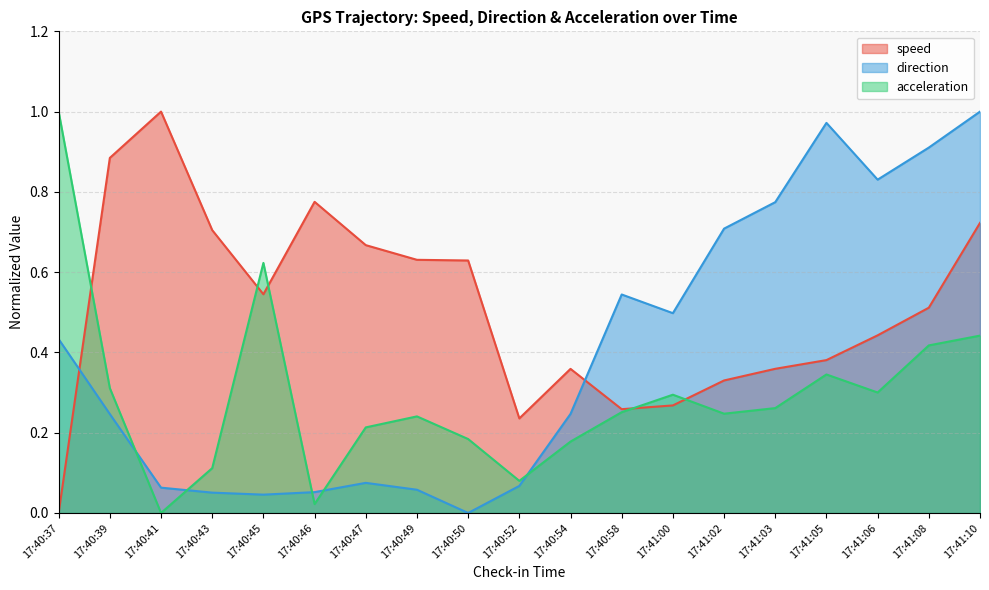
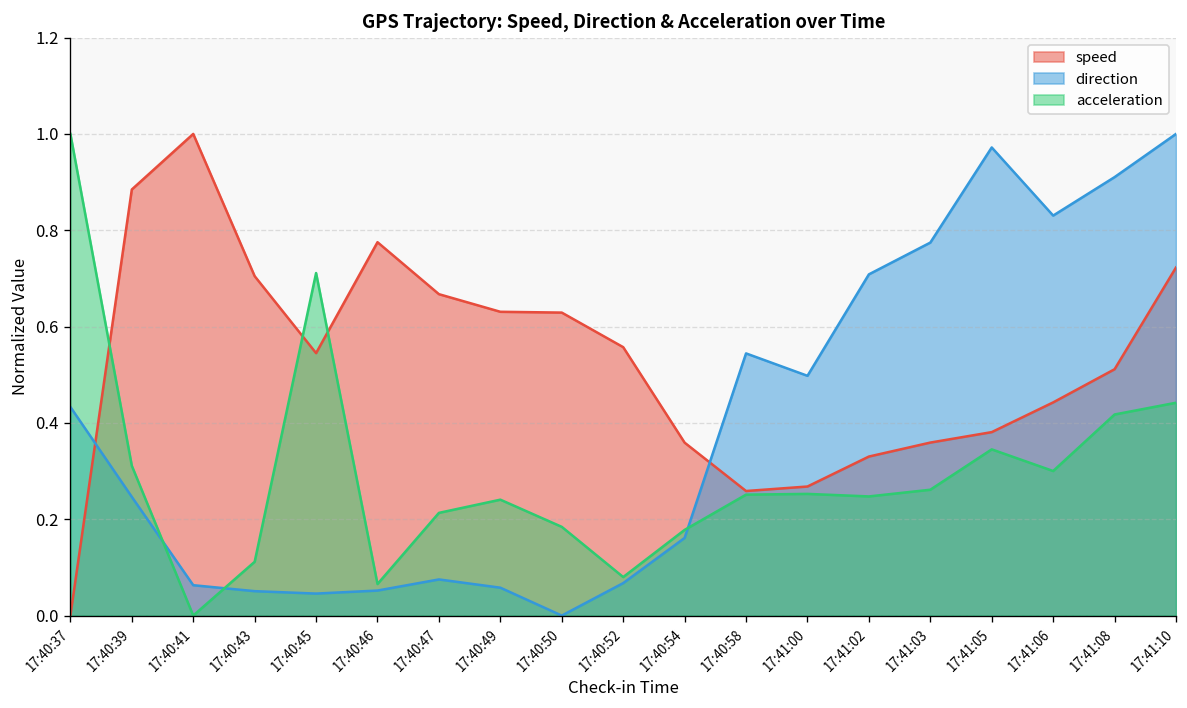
acceleration, 17:40:45: 0.62 -> 0.71
acceleration, 17:40:46: 0.02 -> 0.07
speed, 17:40:52: 0.24 -> 0.56
direction, 17:40:54: 0.25 -> 0.16
acceleration, 17:41:00: 0.29 -> 0.25
